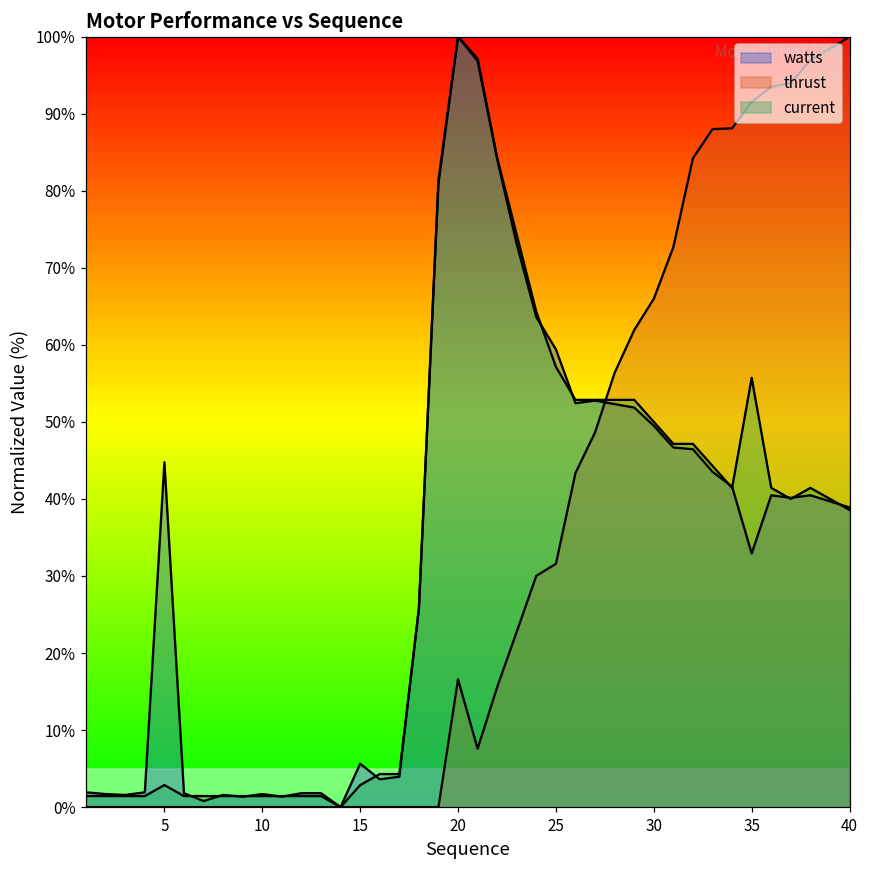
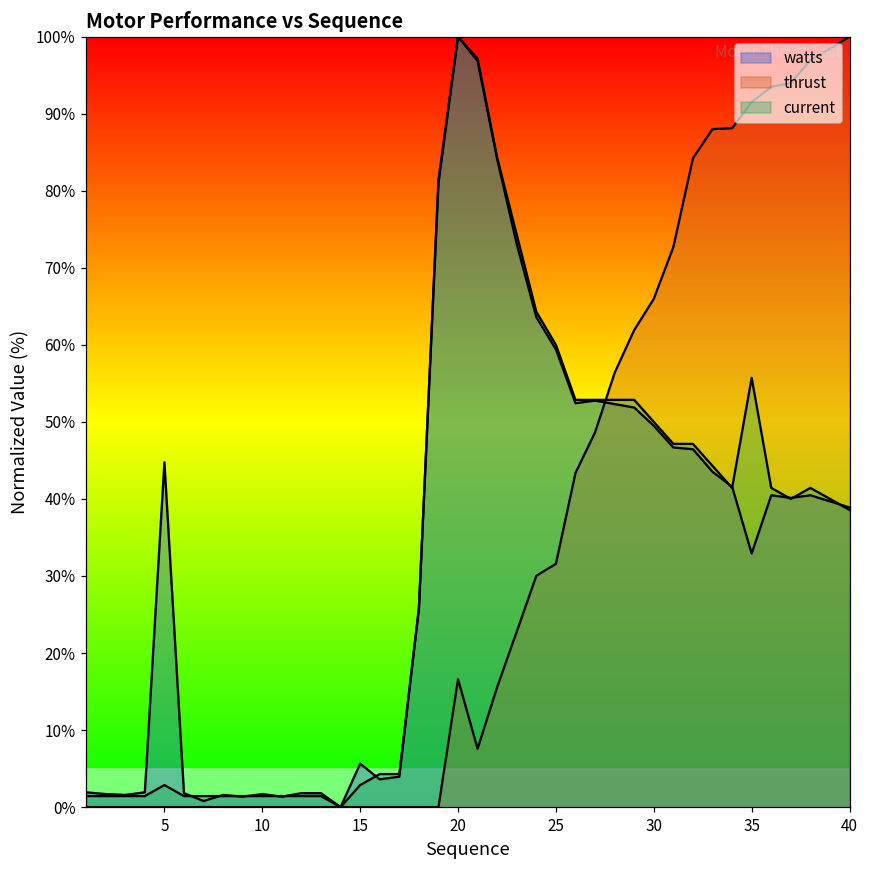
current, 25: 57% -> 60%
